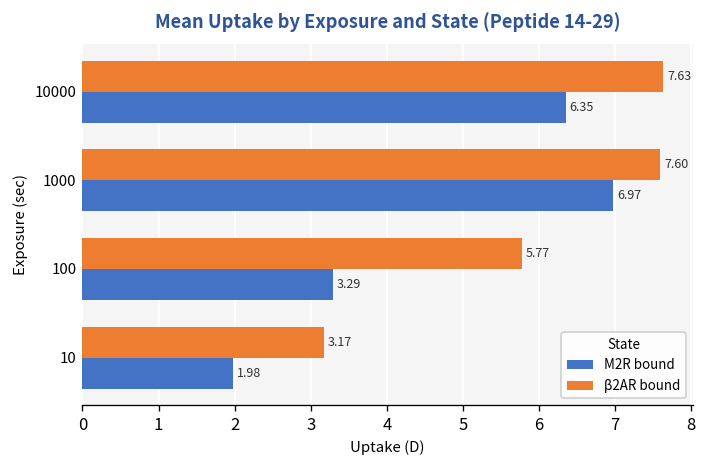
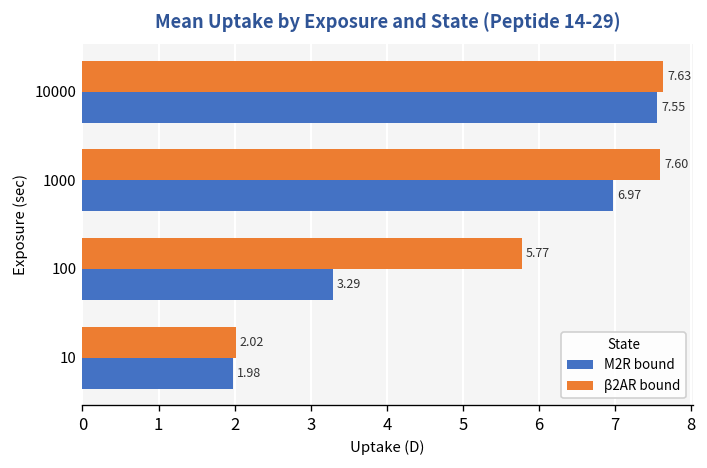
M2R bound, 10000: 6.35 -> 7.55
β2AR bound, 10: 3.17 -> 2.02
